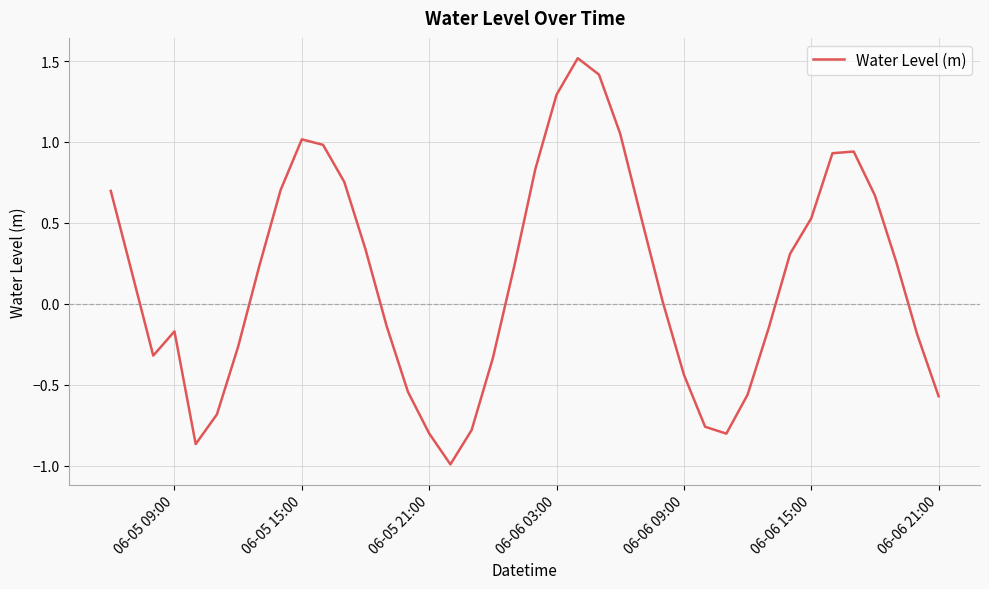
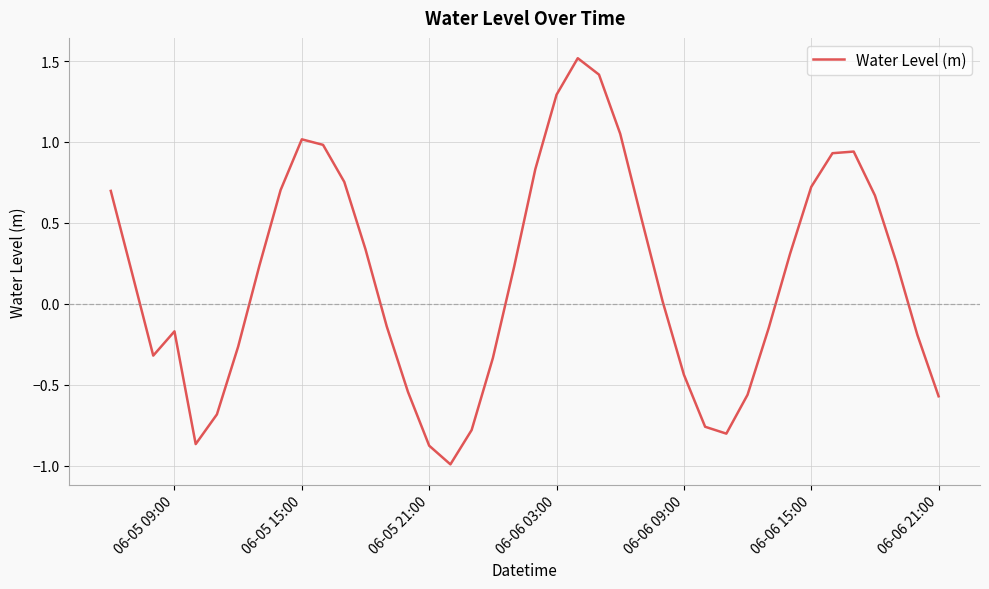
06-05 21:00: -0.80 -> -0.88
06-06 15:00: 0.53 -> 0.72
